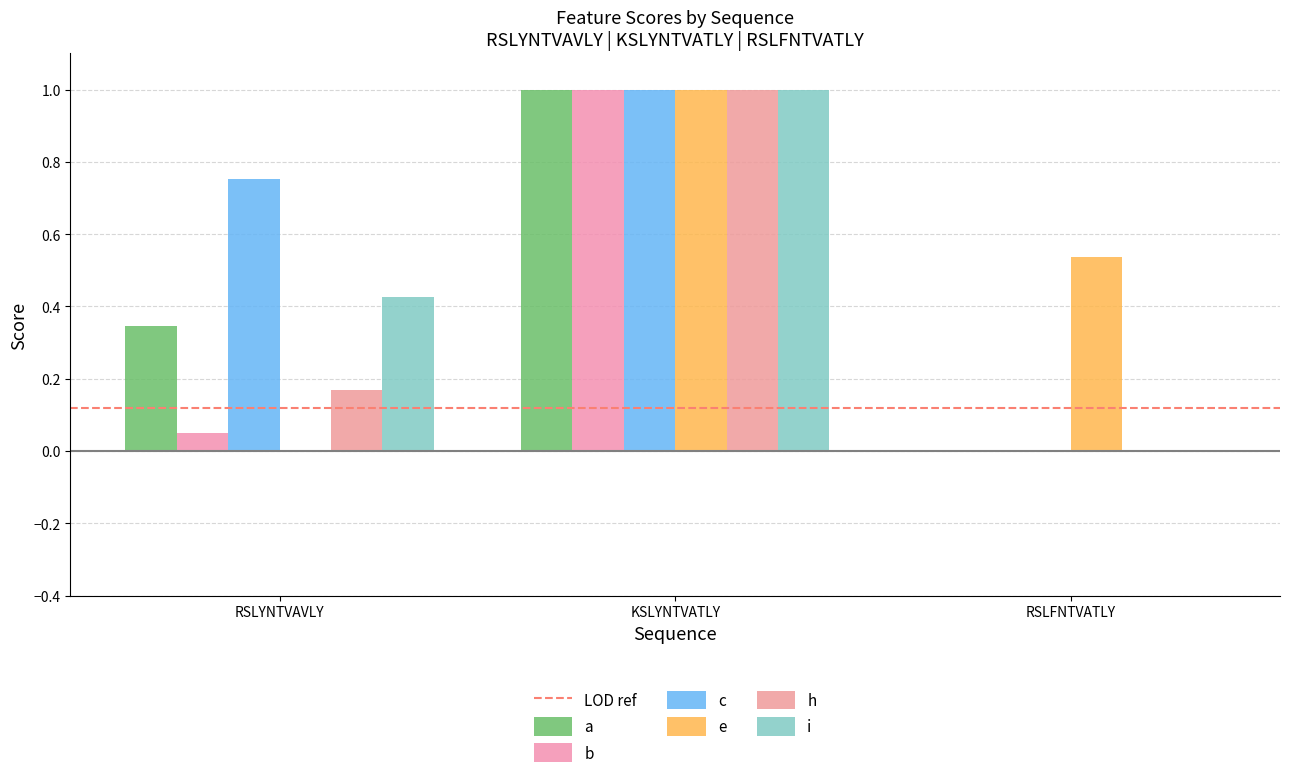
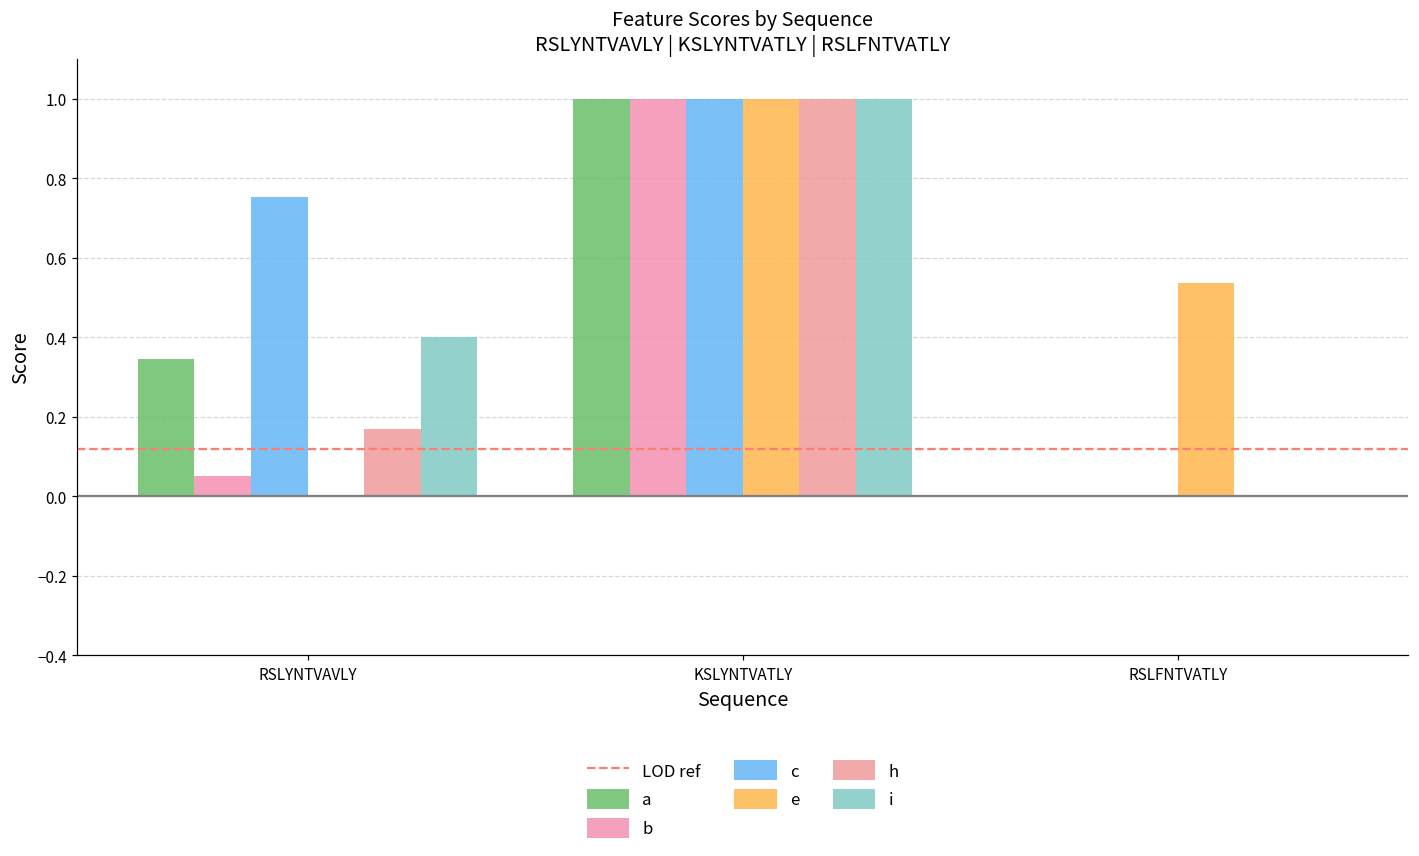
i, RSLYNTVAVLY: 0.43 -> 0.40
